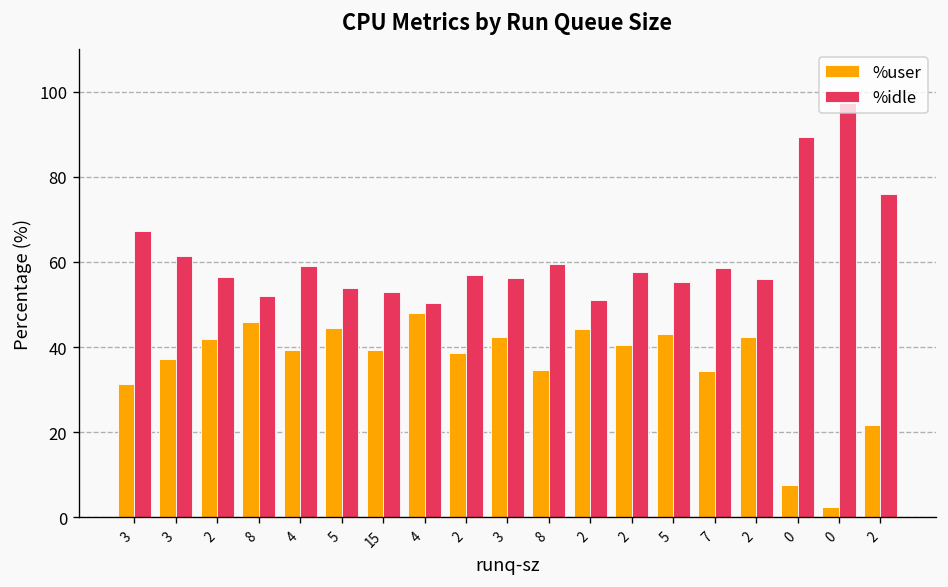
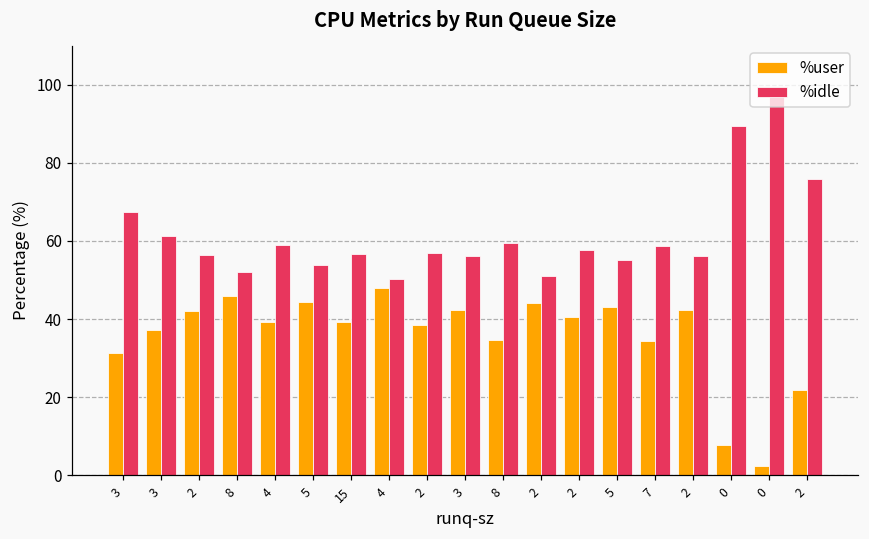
%idle, 15: 53 -> 57
